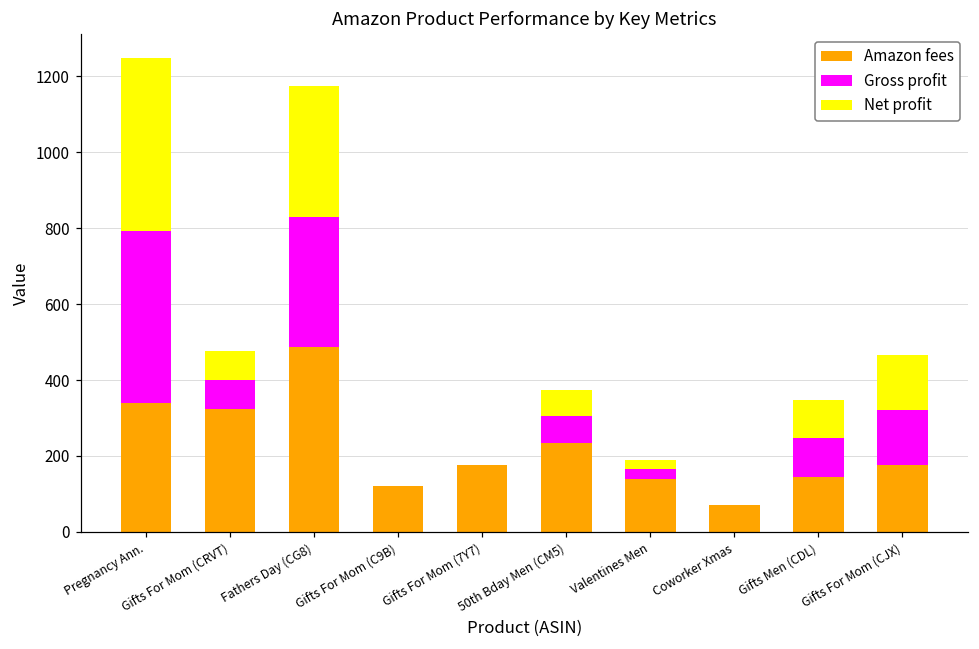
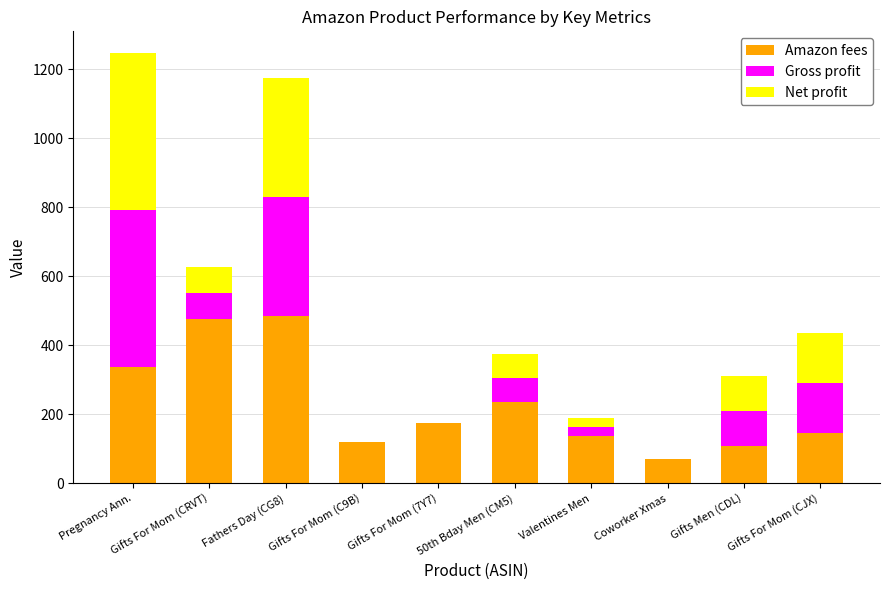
Amazon fees, Gifts For Mom (CRVT): 320 -> 480
Amazon fees, Gifts Men (CDL): 140 -> 110
Amazon fees, Gifts For Mom (CJX): 180 -> 150
